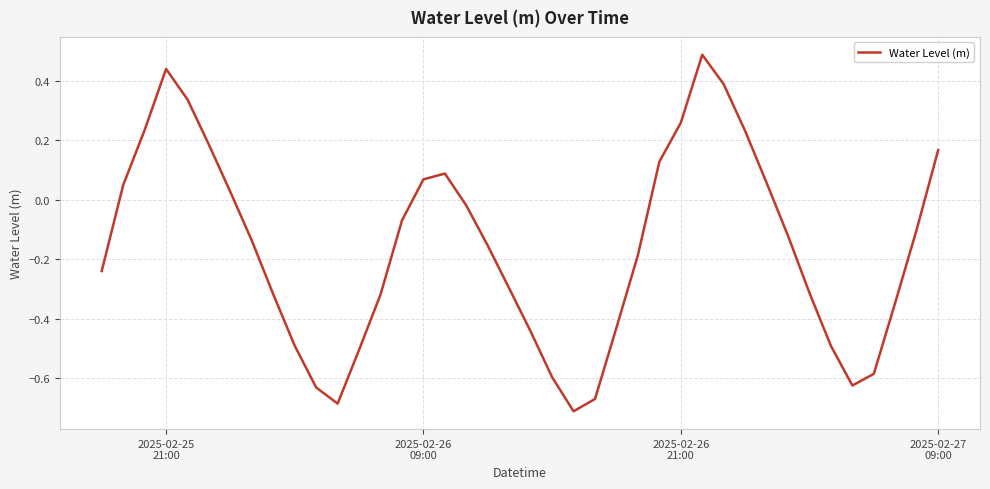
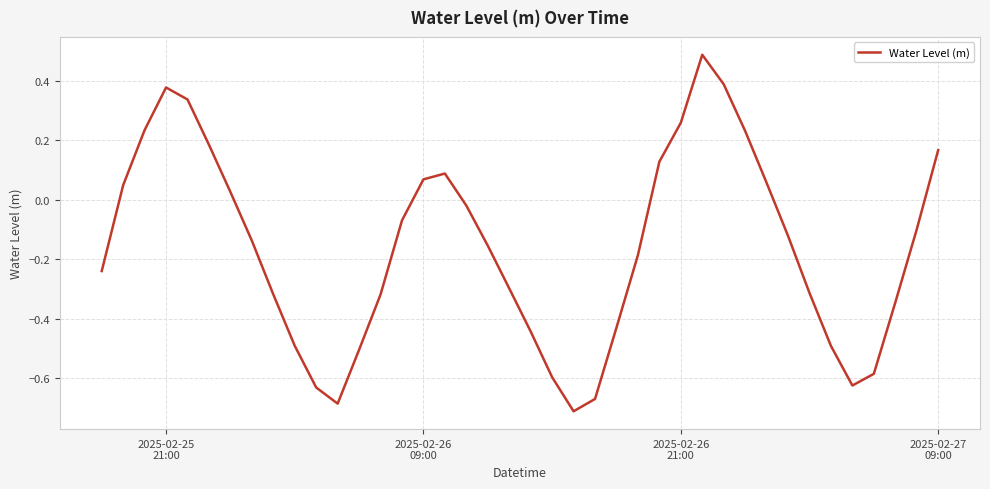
2025-02-25 21:00: 0.44 -> 0.38
